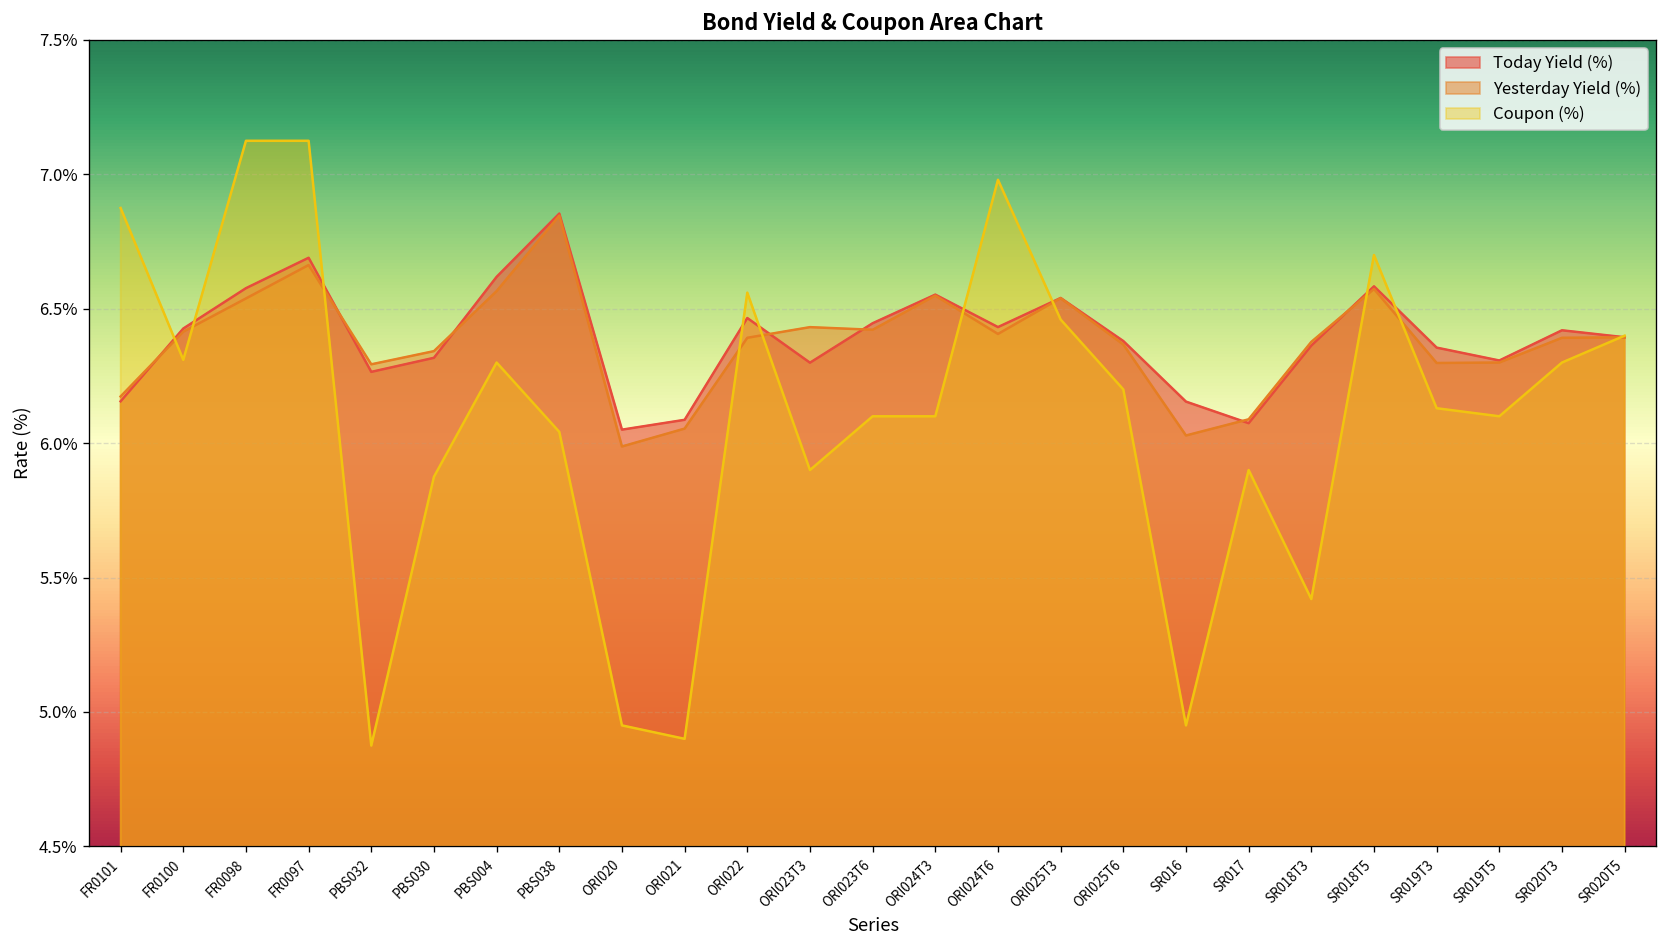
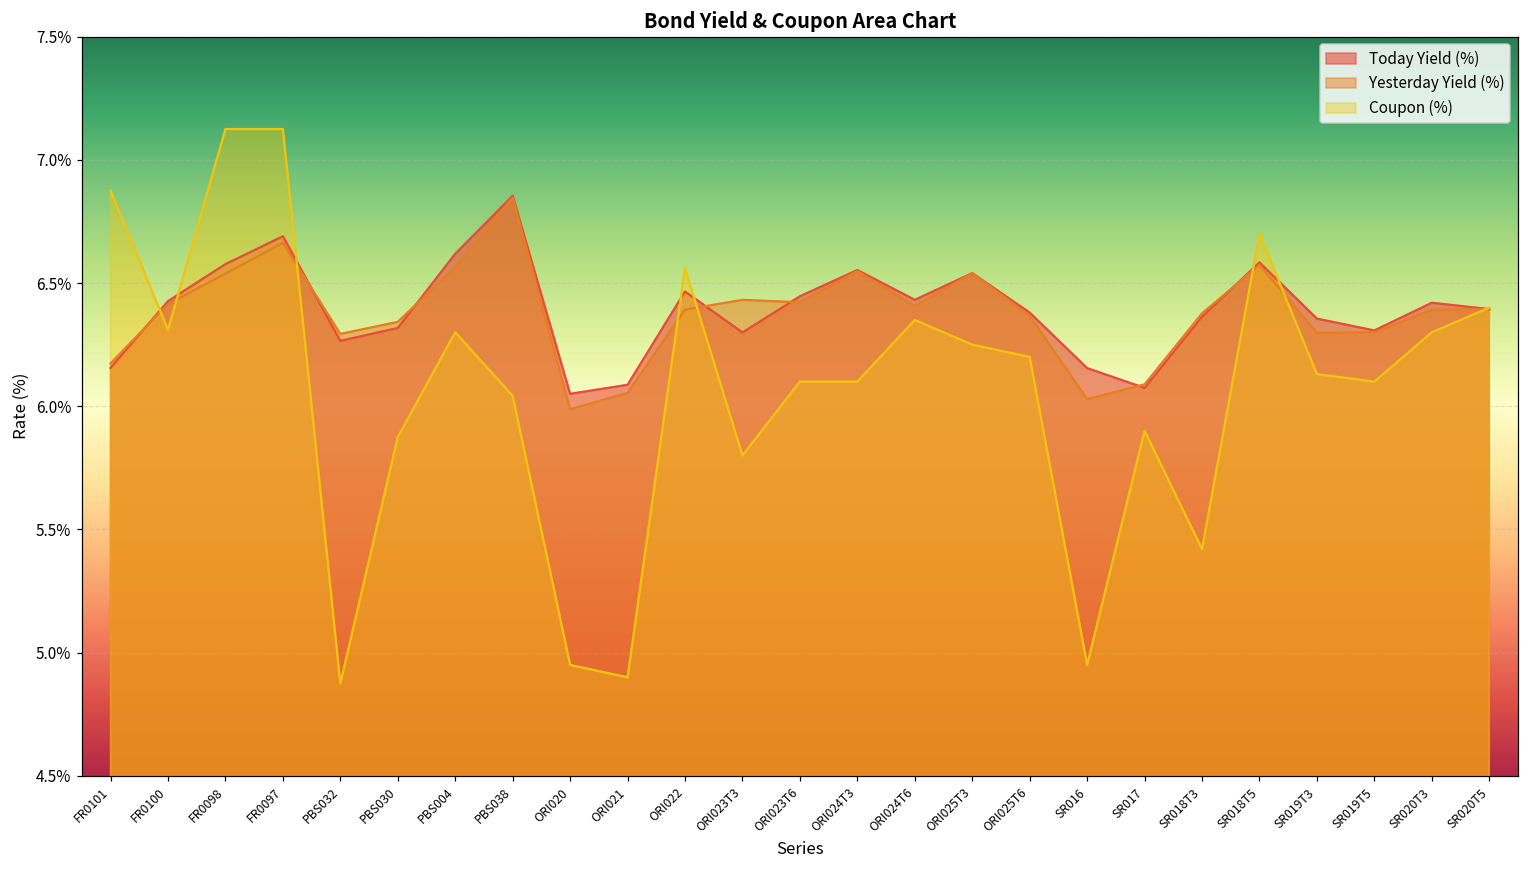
Coupon (%), ORI023T3: 5.9% -> 5.8%
Coupon (%), ORI024T6: 6.98% -> 6.35%
Coupon (%), ORI025T3: 6.46% -> 6.25%
